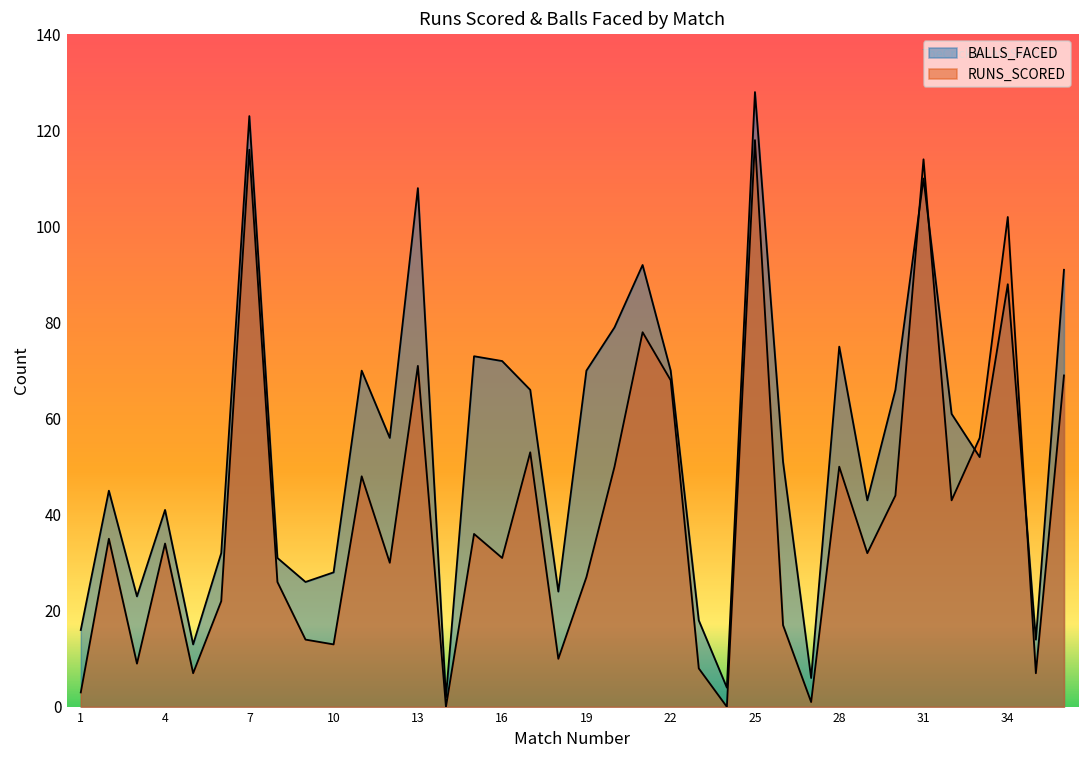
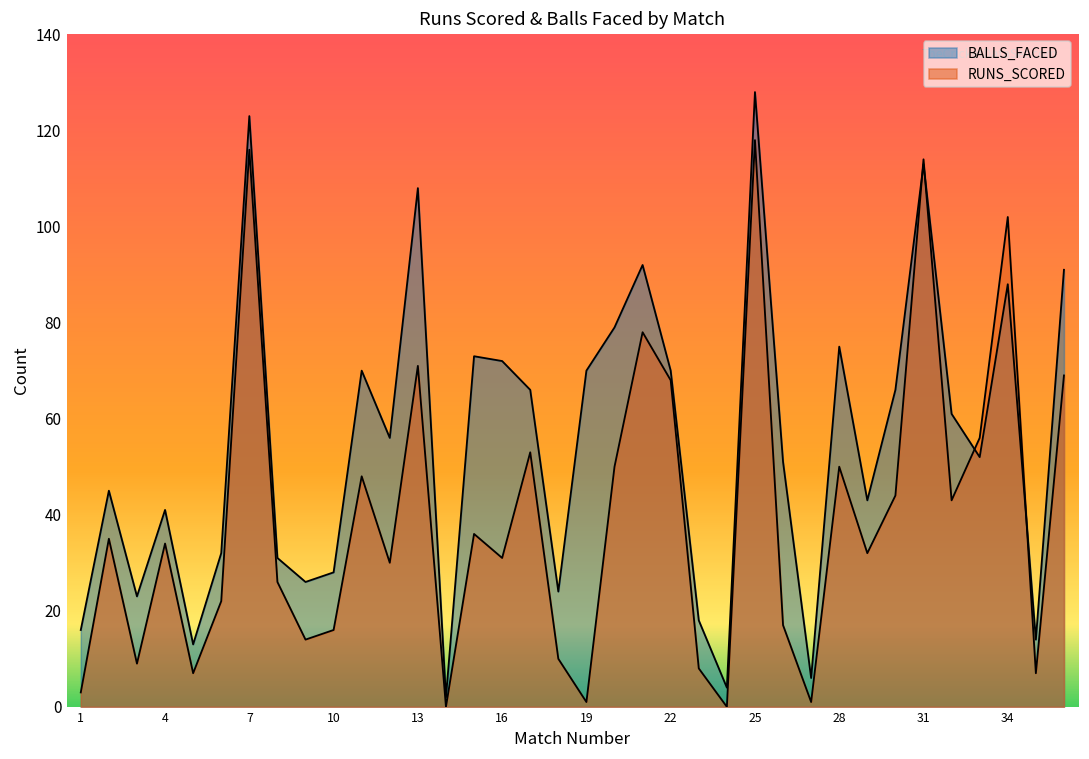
RUNS_SCORED, 10: 13 -> 16
RUNS_SCORED, 19: 27 -> 1
BALLS_FACED, 31: 110 -> 113
